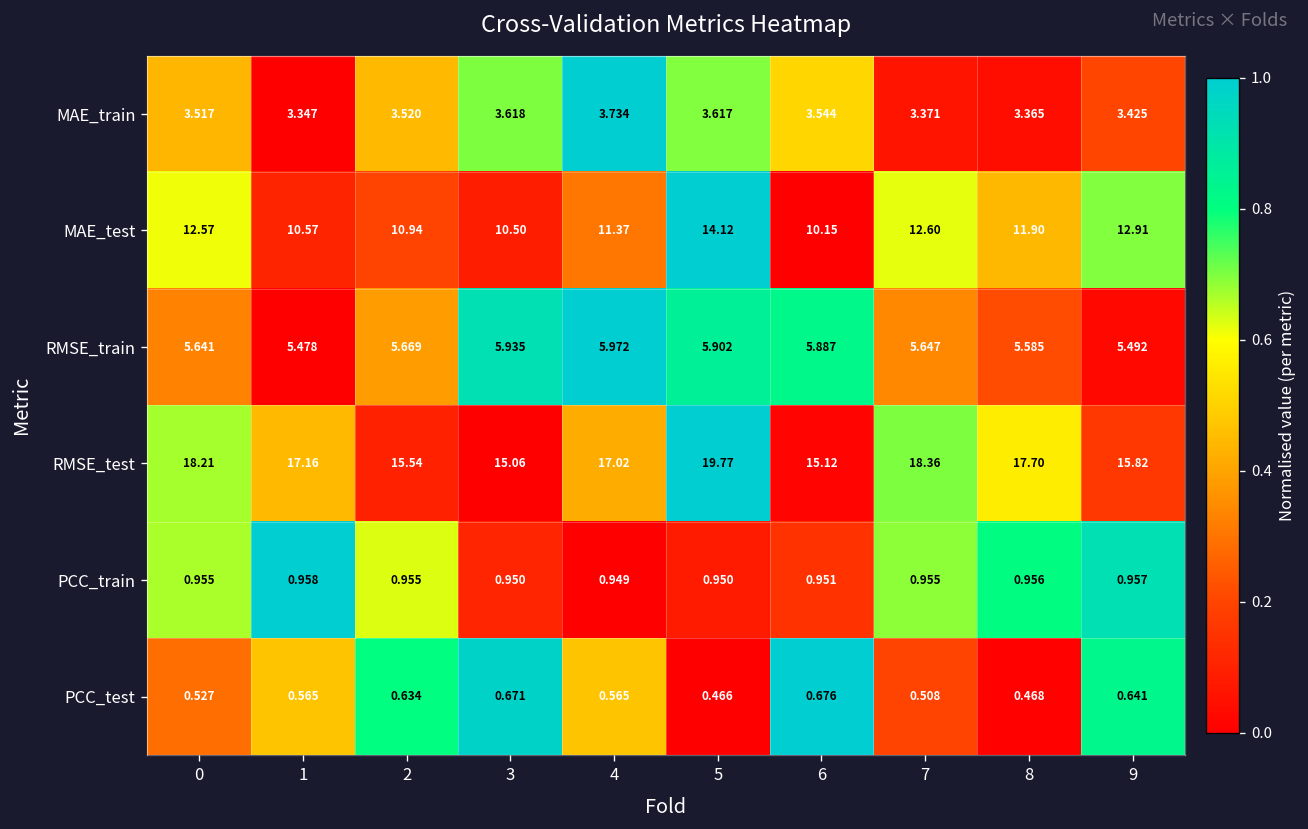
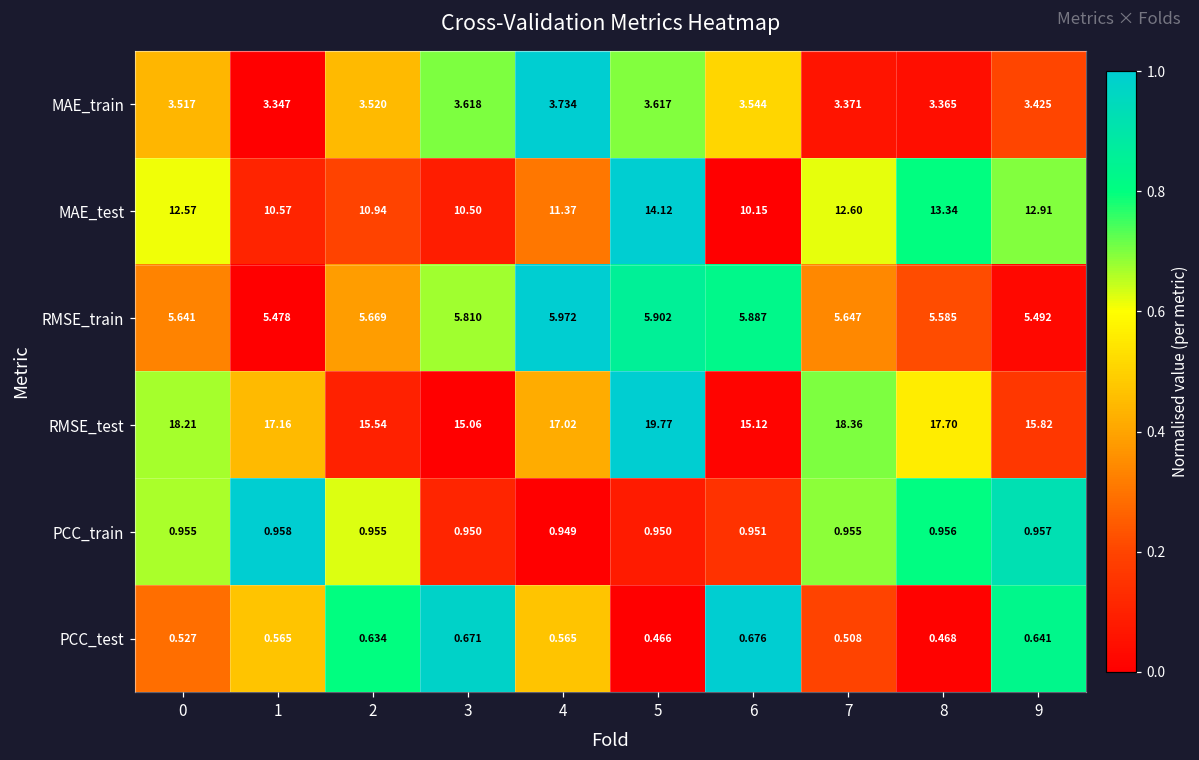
MAE_test, 8: 11.90 -> 13.34
RMSE_train, 3: 5.935 -> 5.810
